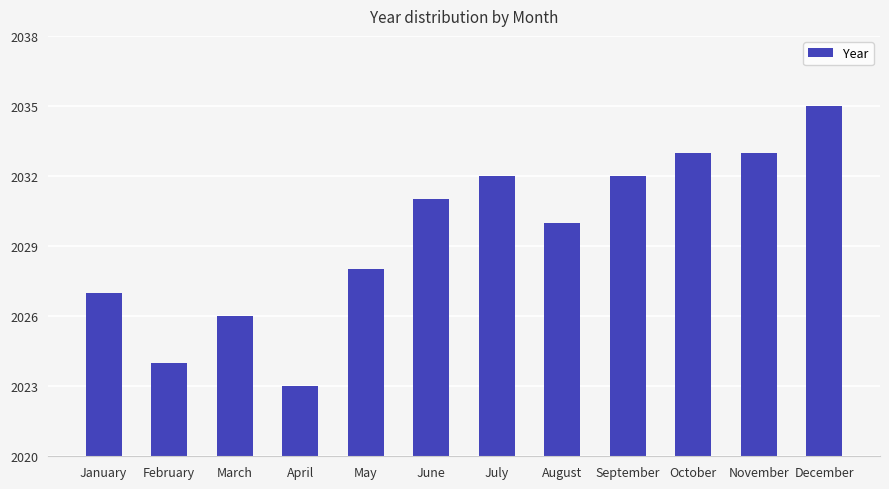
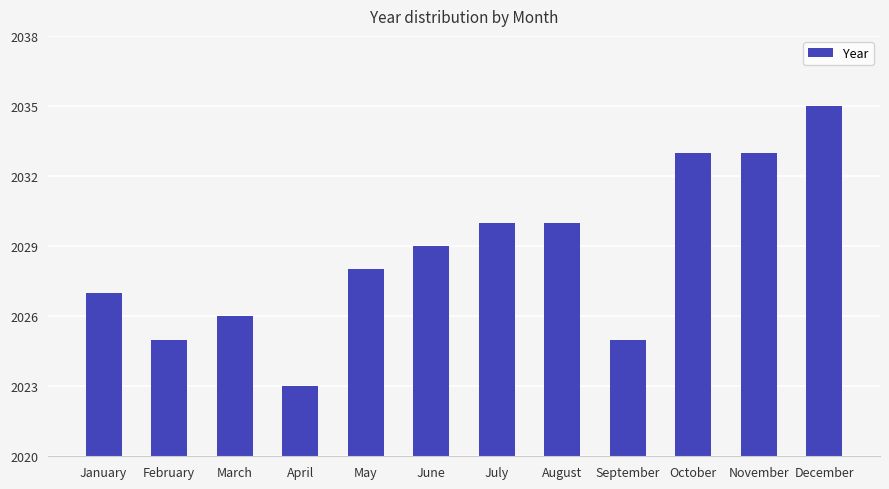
February: 2024 -> 2025
June: 2031 -> 2029
July: 2032 -> 2030
September: 2032 -> 2025
